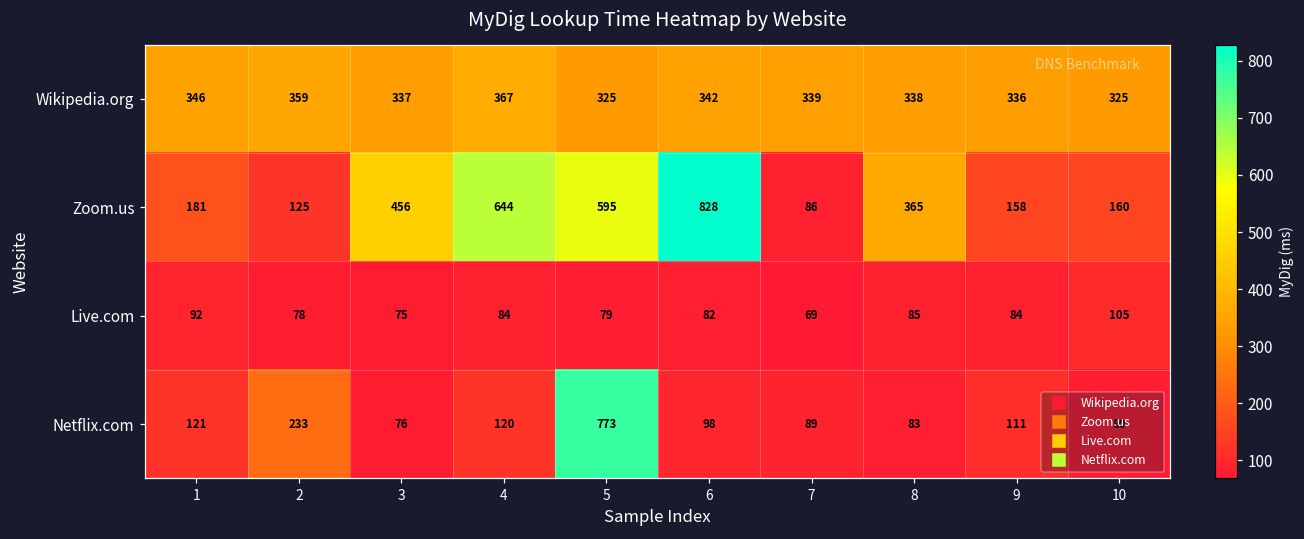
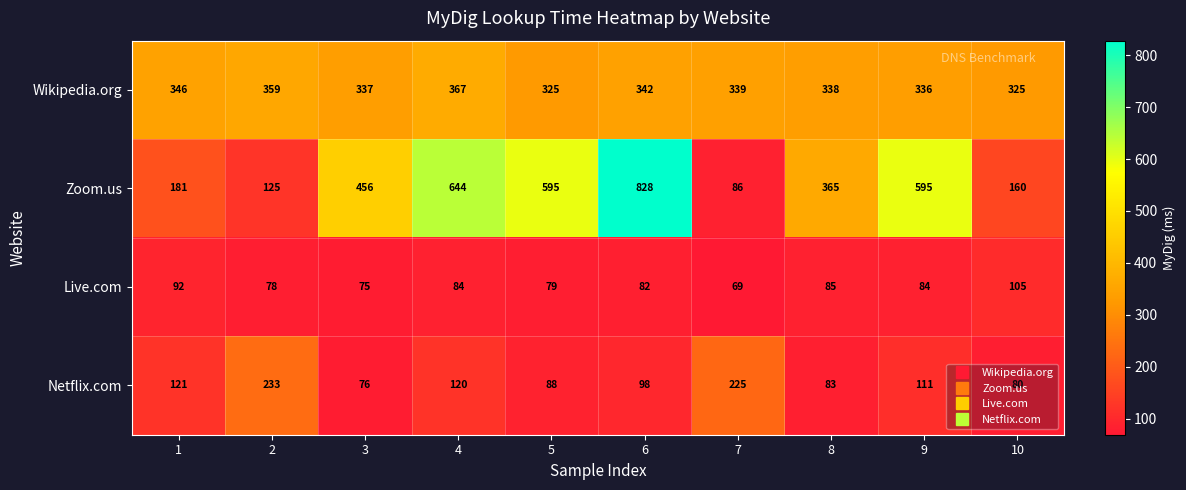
Zoom.us, 9: 158 -> 595
Netflix.com, 5: 773 -> 88
Netflix.com, 7: 89 -> 225
